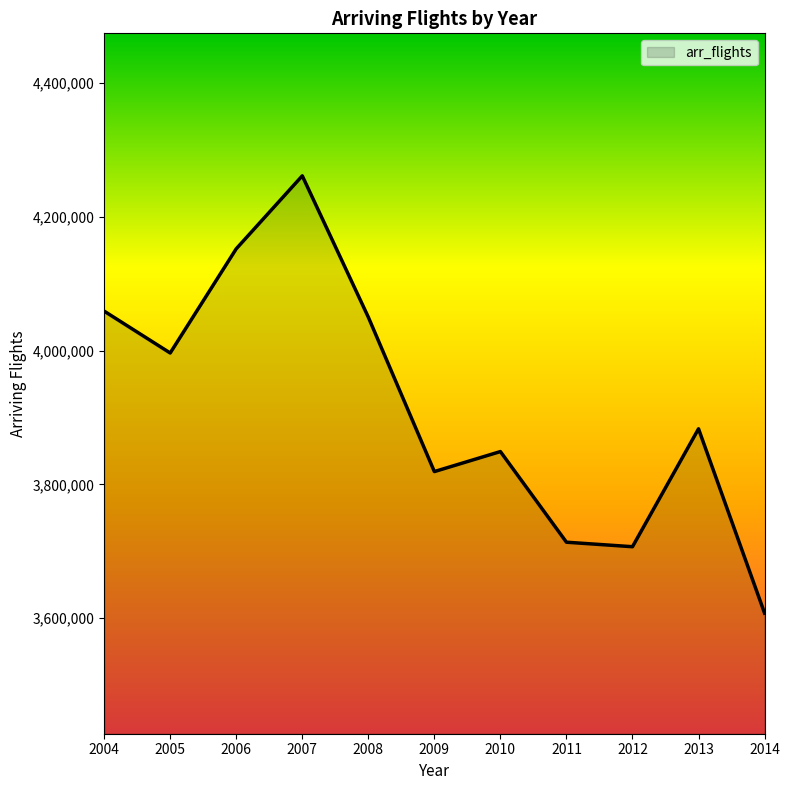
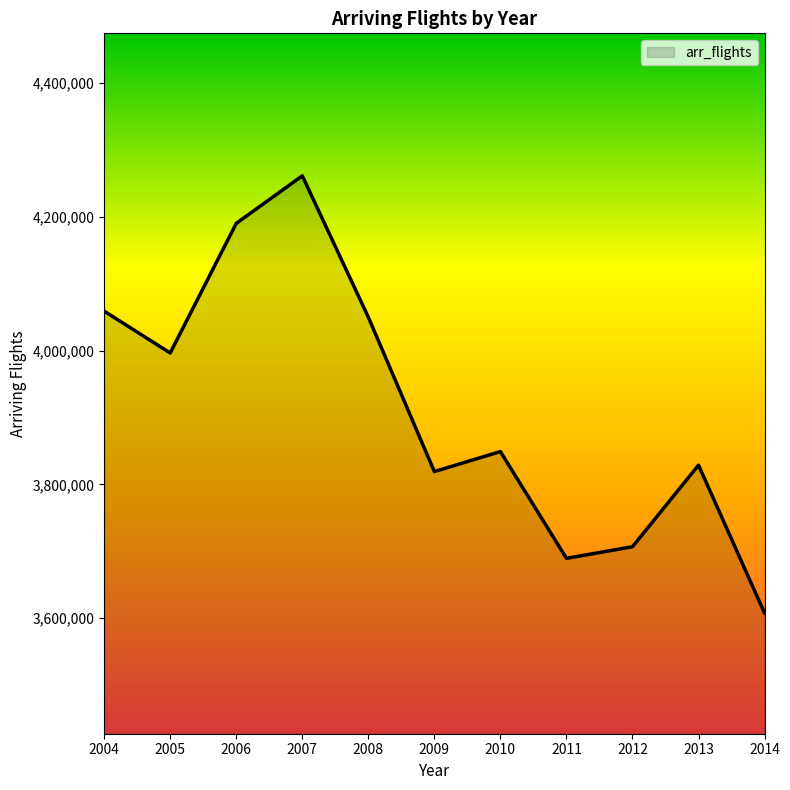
2006: 4,150,000 -> 4,190,000
2011: 3,710,000 -> 3,690,000
2013: 3,880,000 -> 3,830,000
